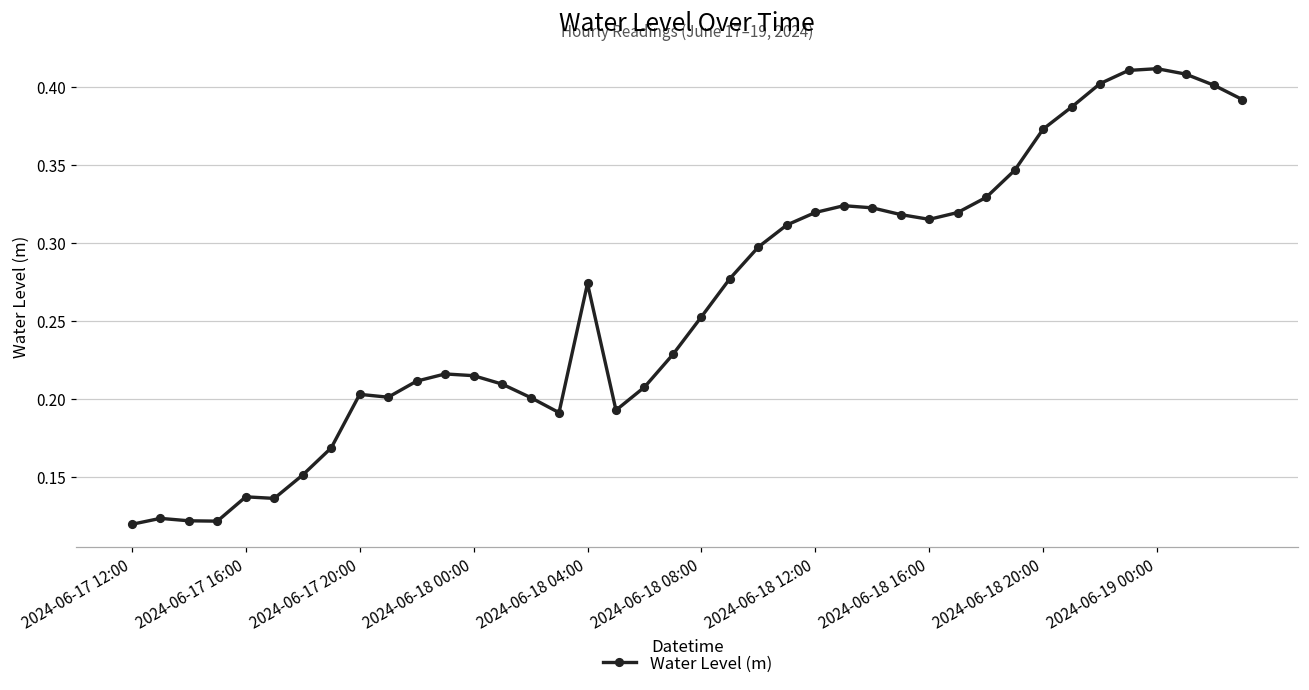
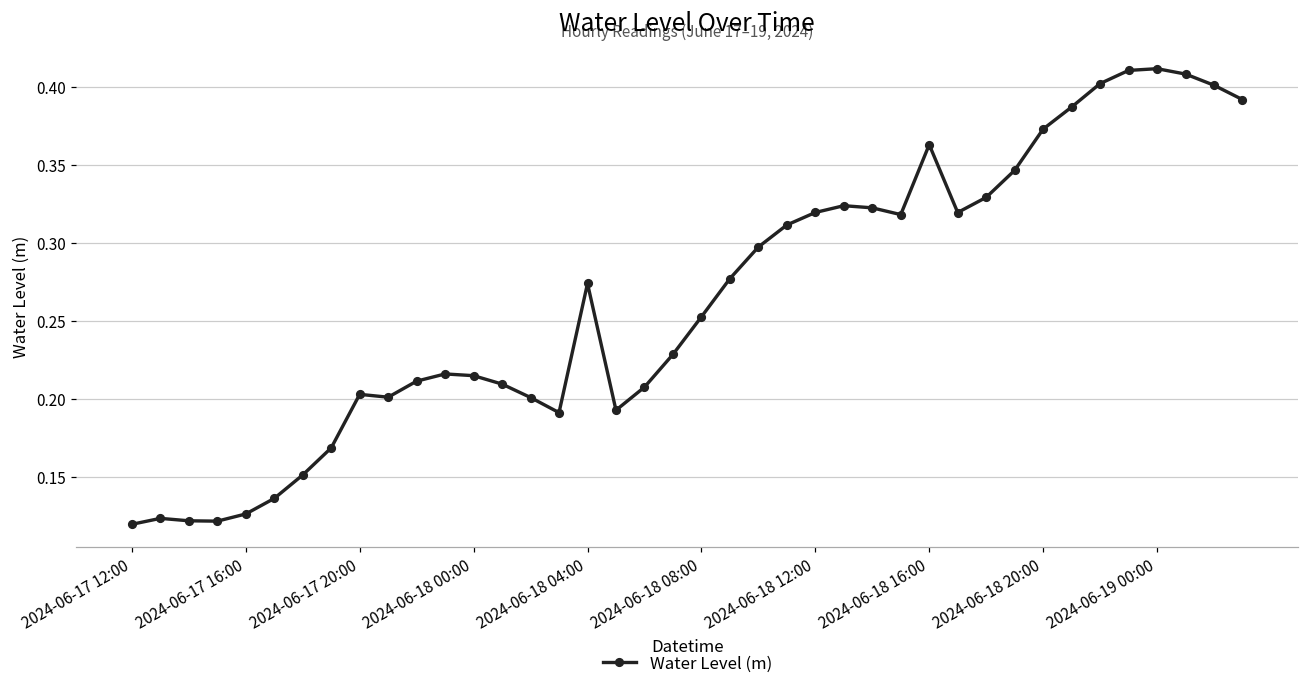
2024-06-17 16:00: 0.137 -> 0.126
2024-06-18 16:00: 0.315 -> 0.363
